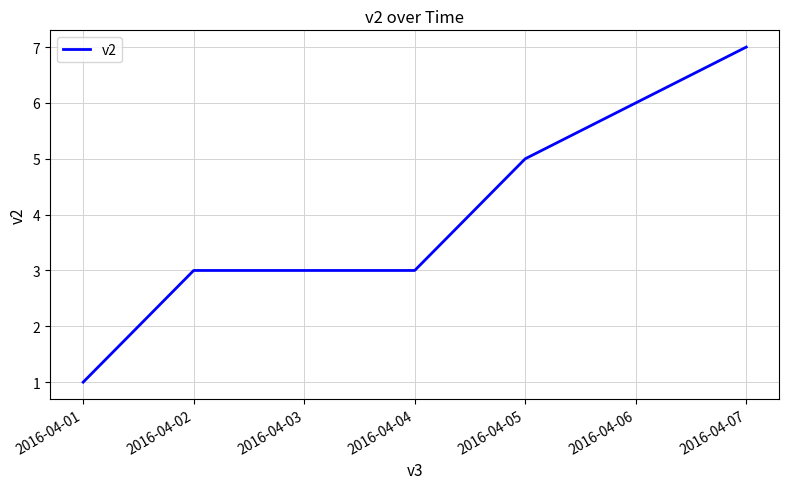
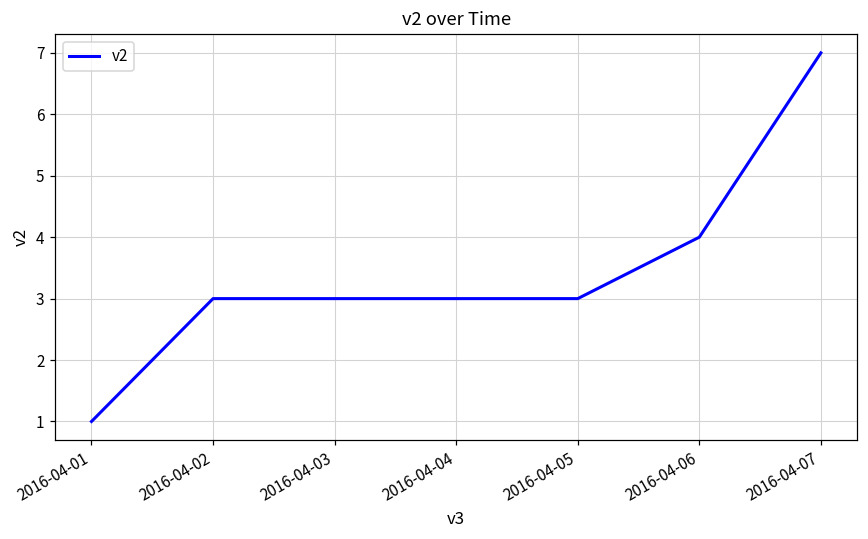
2016-04-05: 5 -> 3
2016-04-06: 6 -> 4
